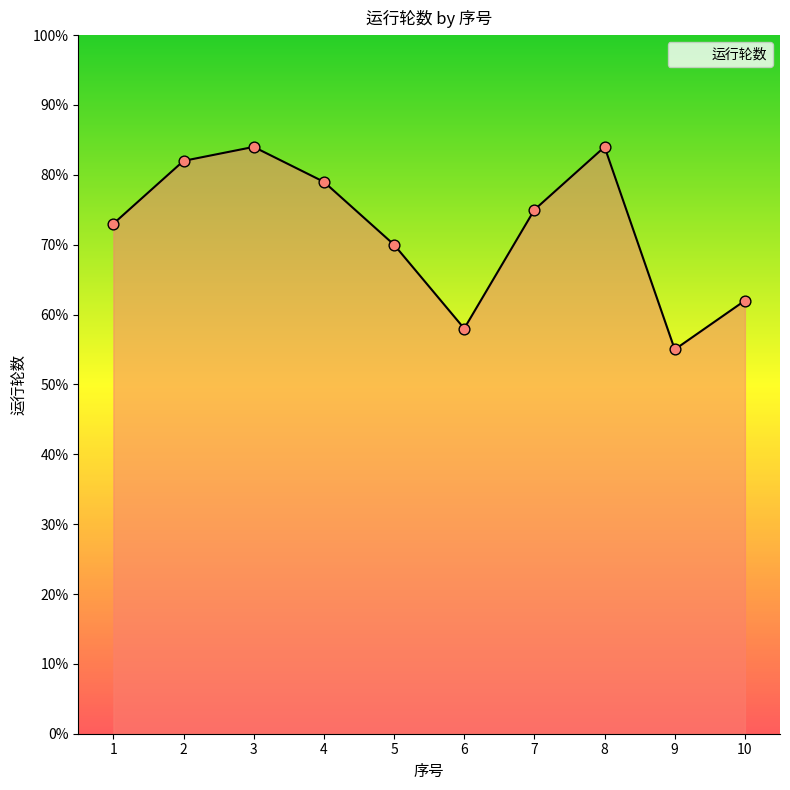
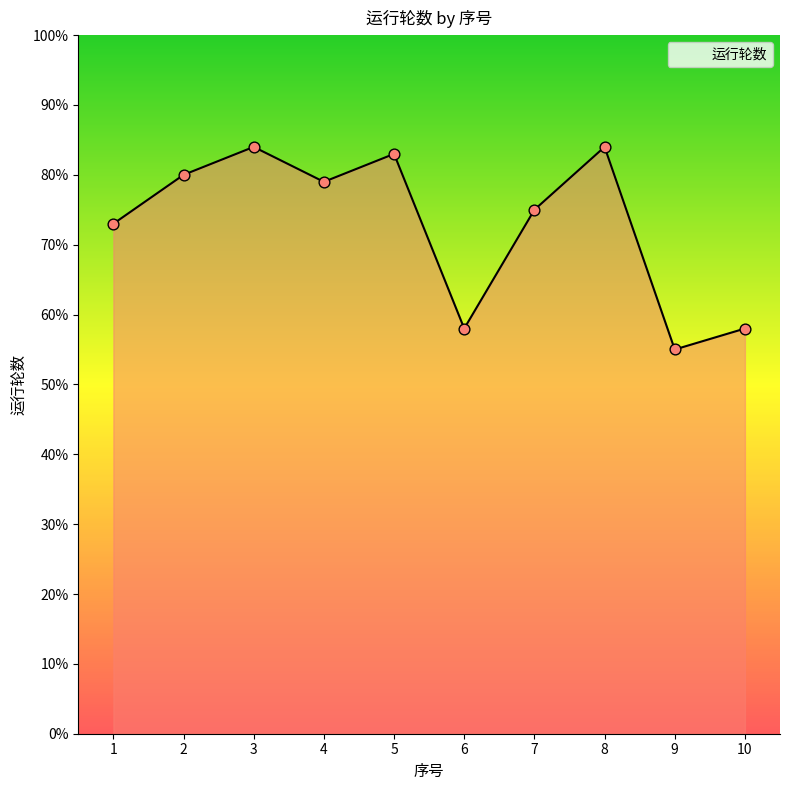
2: 82% -> 80%
5: 70% -> 83%
10: 62% -> 58%
